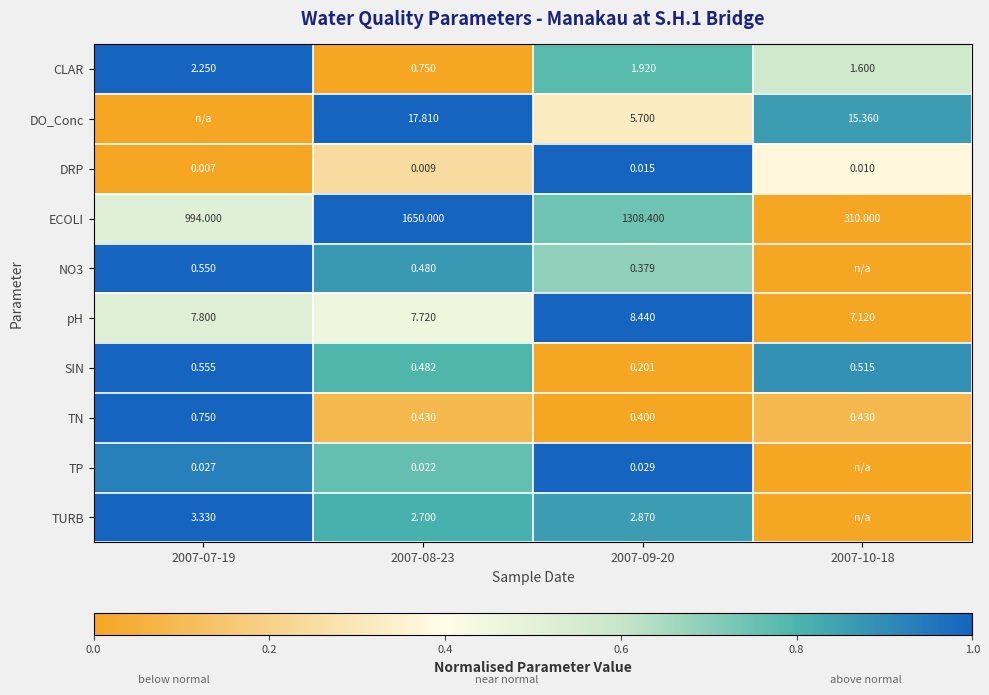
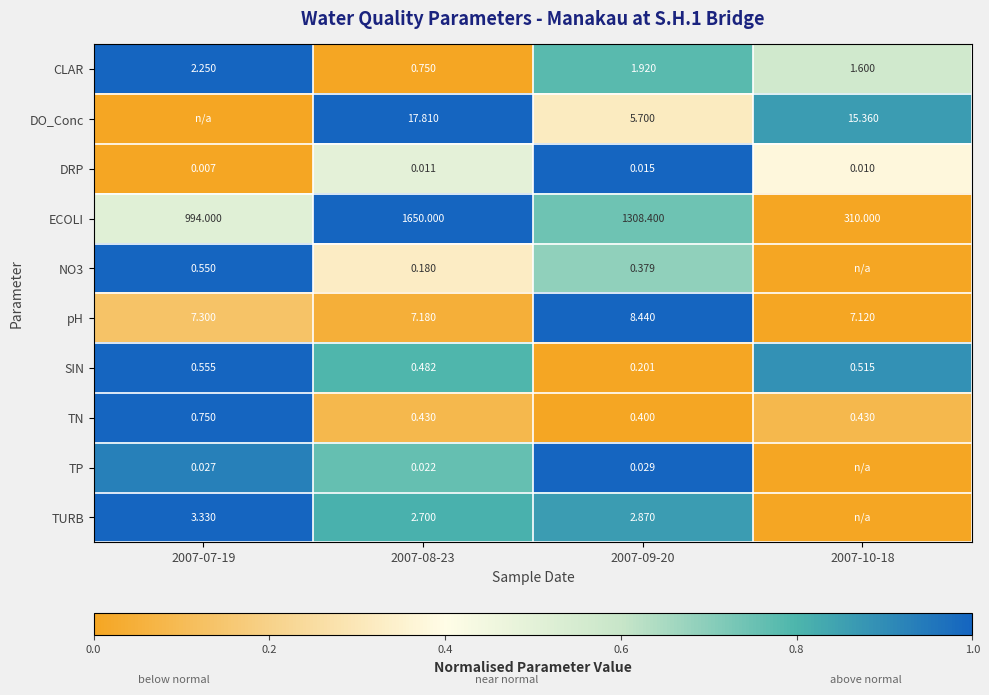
DRP, 2007-08-23: 0.009 -> 0.011
NO3, 2007-08-23: 0.480 -> 0.180
pH, 2007-07-19: 7.800 -> 7.300
pH, 2007-08-23: 7.720 -> 7.180
